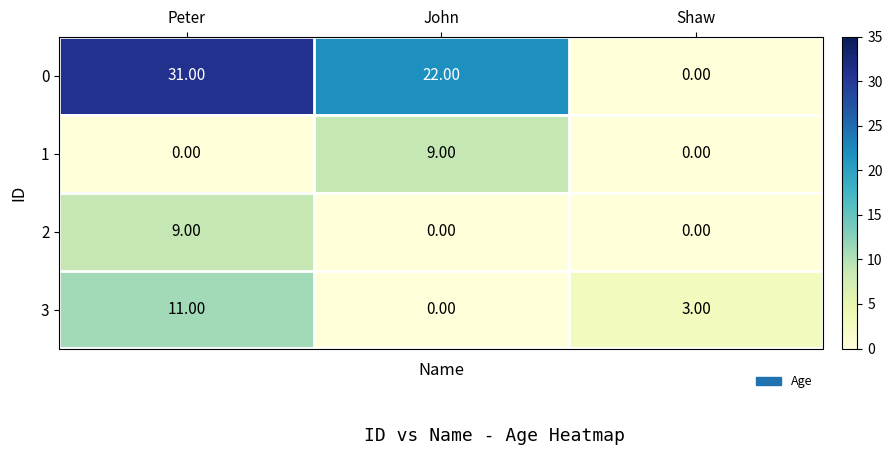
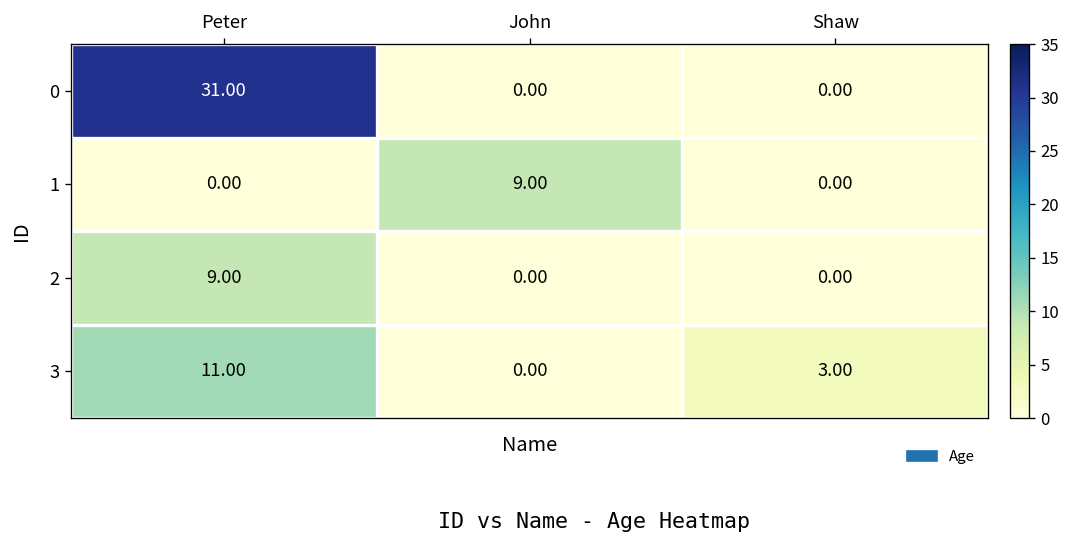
0, John: 22.00 -> 0.00
